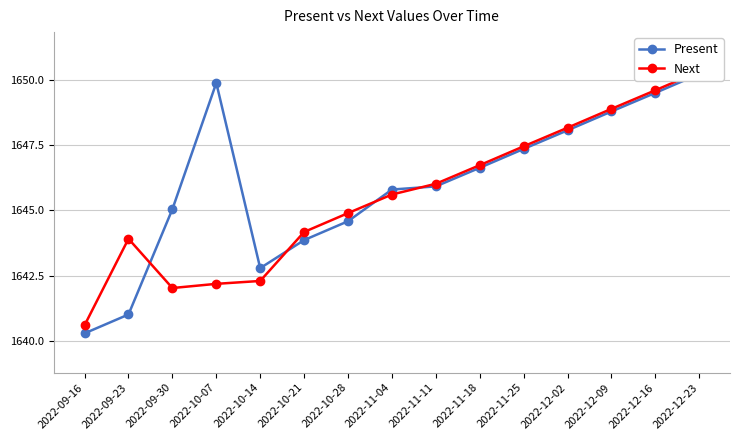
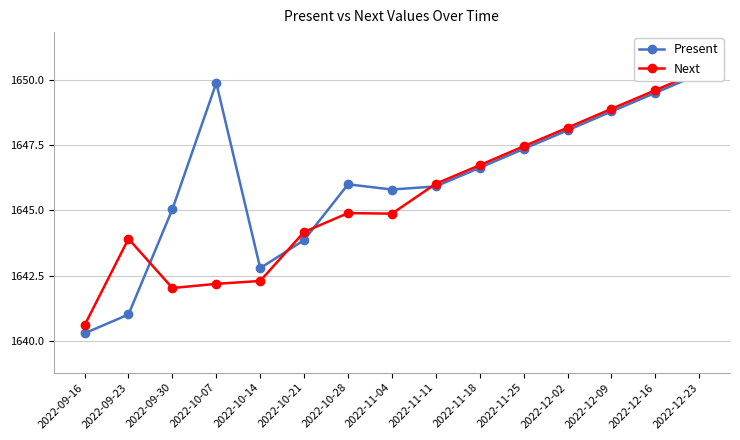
Present, 2022-10-28: 1644.6 -> 1646.0
Next, 2022-11-04: 1645.6 -> 1644.9
